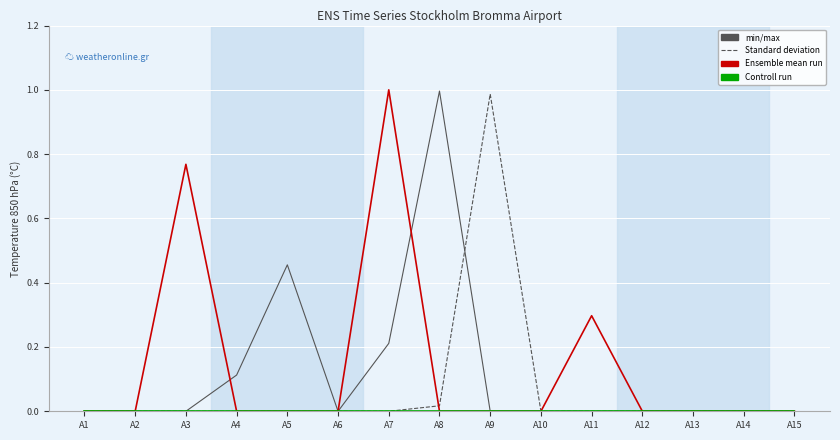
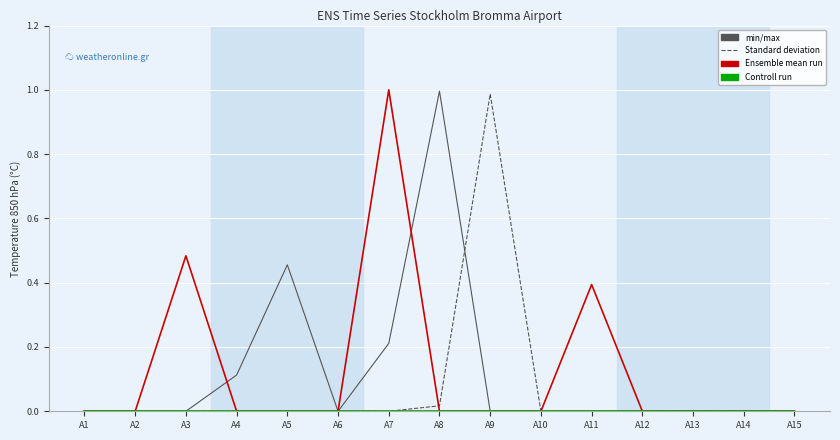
Ensemble mean run, A3: 0.77 -> 0.48
Ensemble mean run, A11: 0.30 -> 0.39
